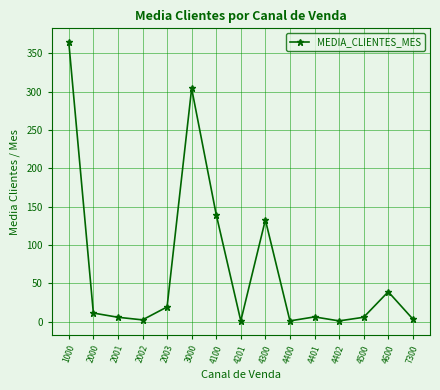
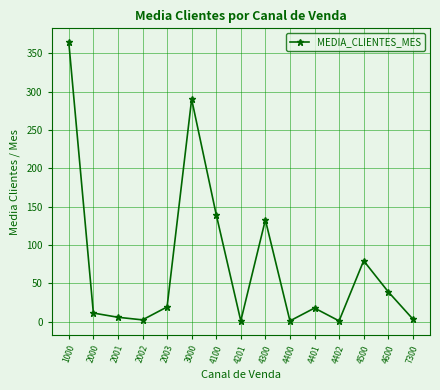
3000: 300 -> 290
4401: 10 -> 20
4500: 10 -> 80
